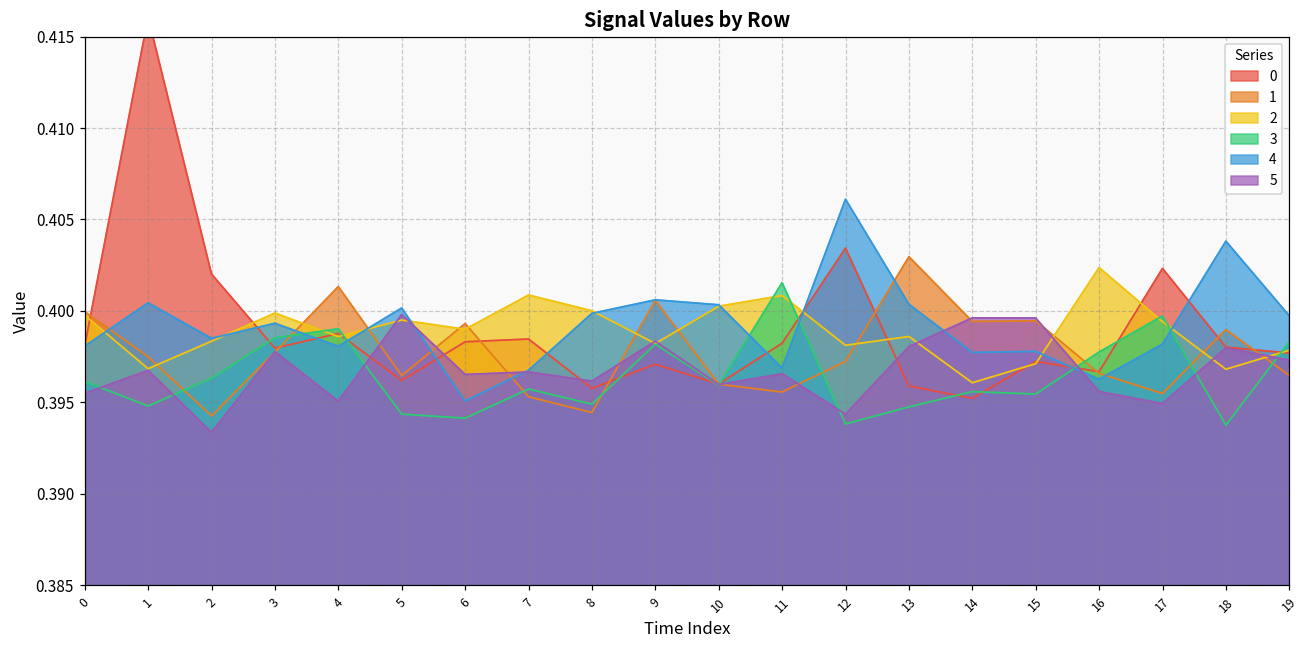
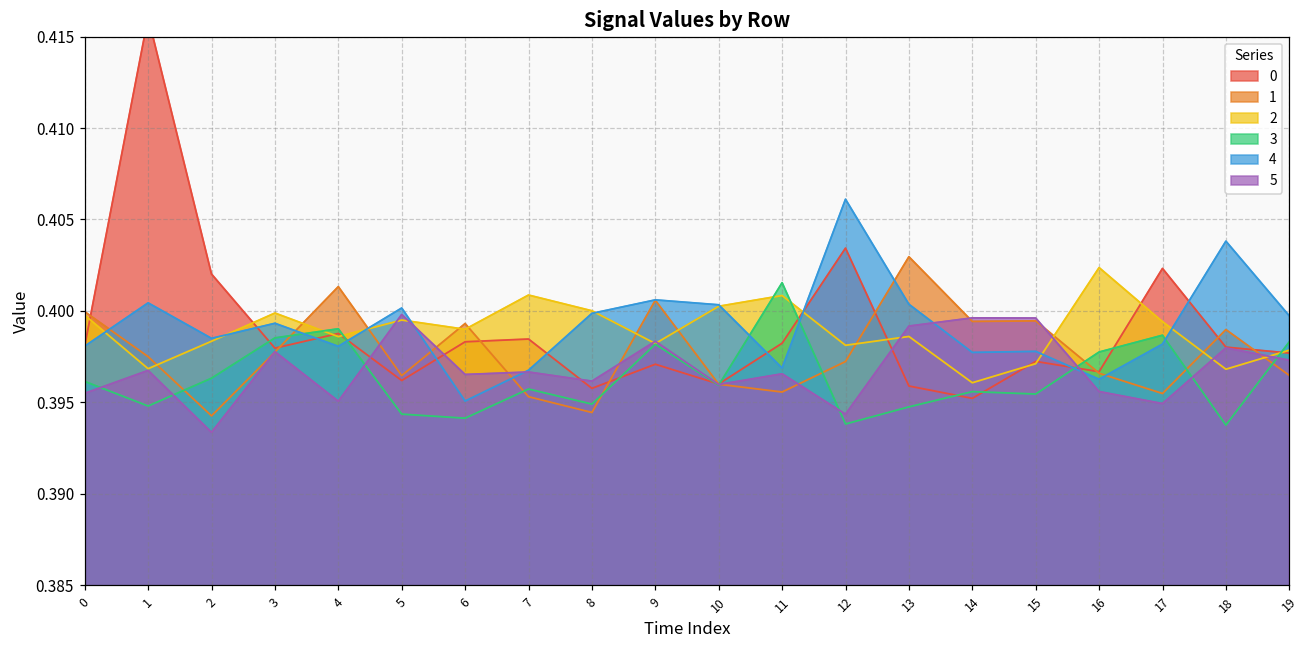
5, 13: 0.3980 -> 0.3992
3, 17: 0.3997 -> 0.3987
